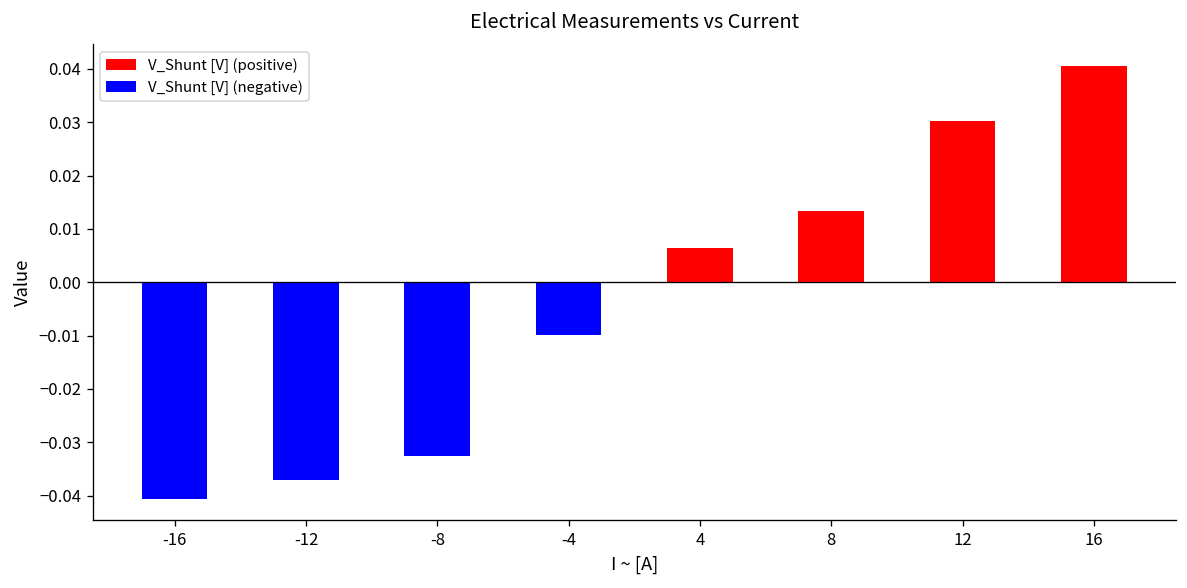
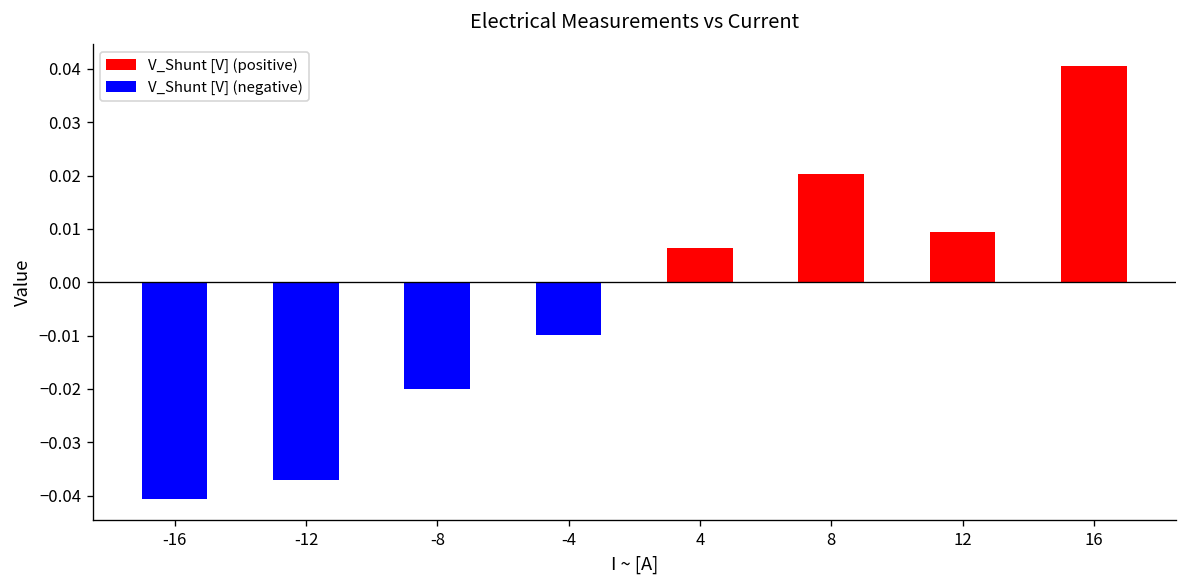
-8: -0.033 -> -0.020
8: 0.013 -> 0.020
12: 0.030 -> 0.010
